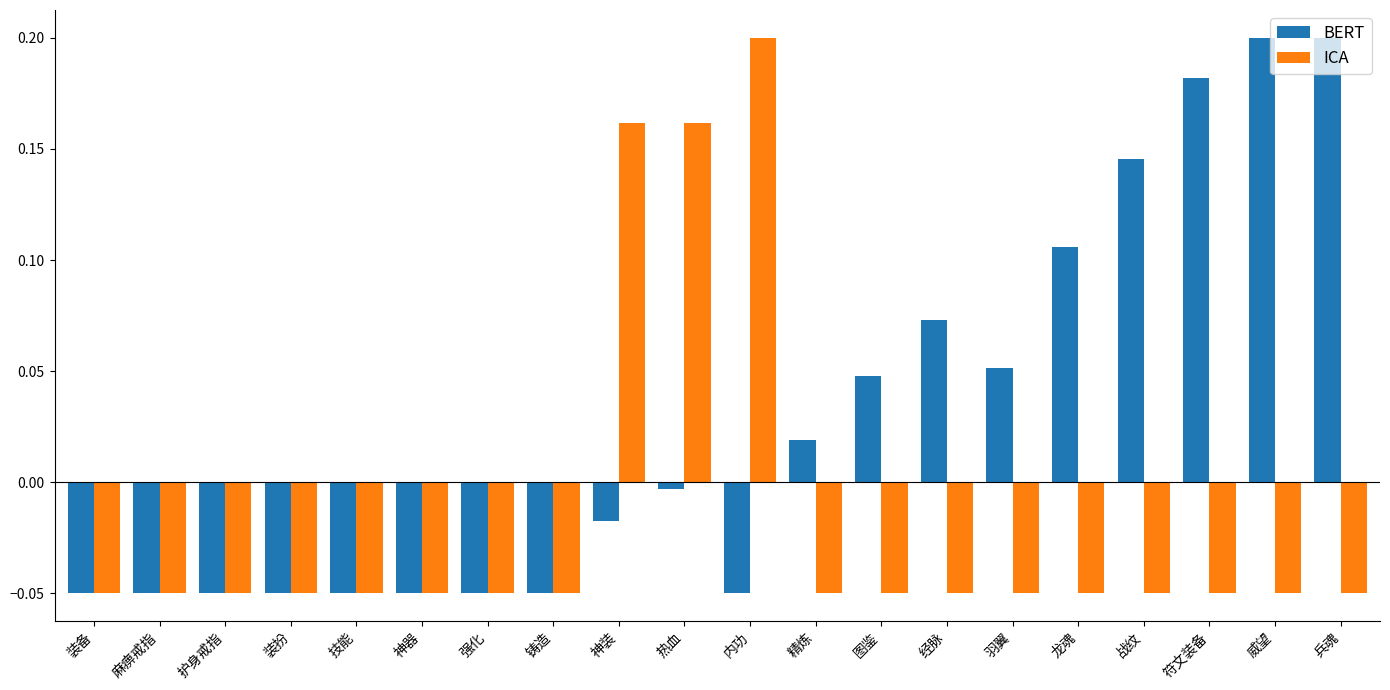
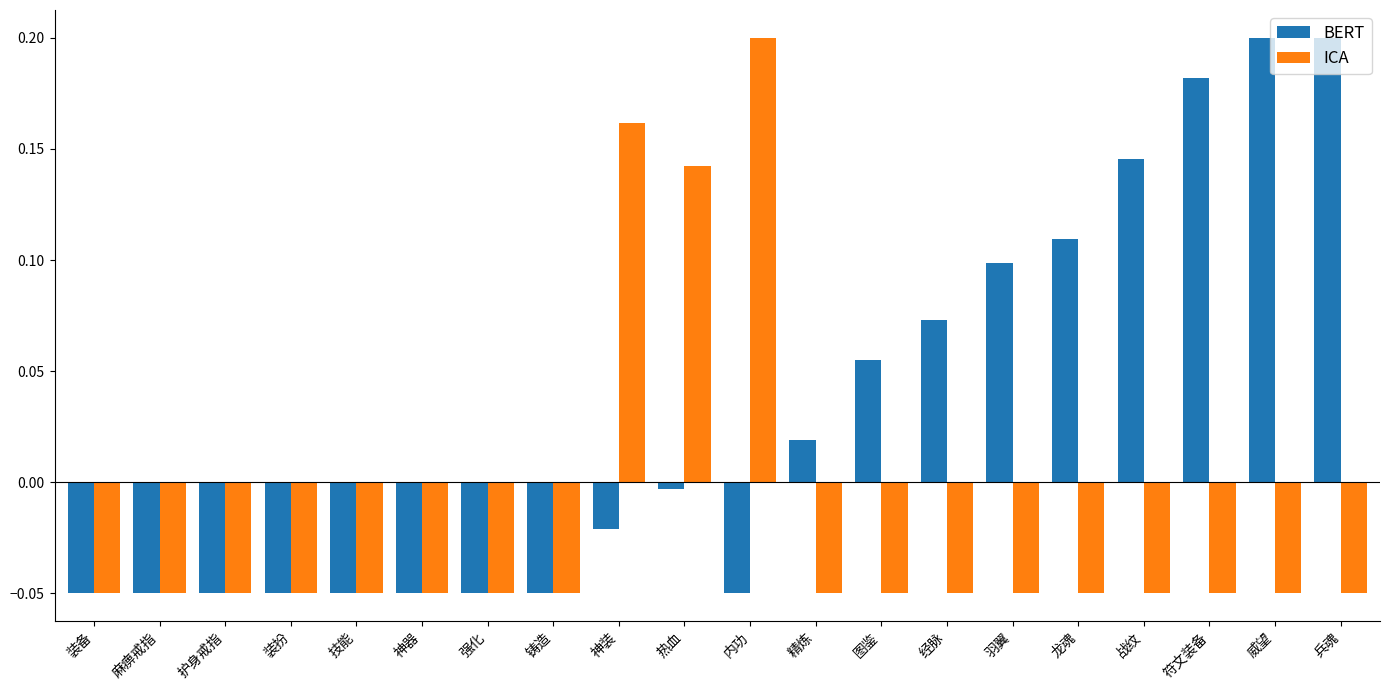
BERT, 神装: -0.017 -> -0.021
ICA, 热血: 0.162 -> 0.142
BERT, 图鉴: 0.048 -> 0.055
BERT, 羽翼: 0.051 -> 0.099
BERT, 龙魂: 0.106 -> 0.109
